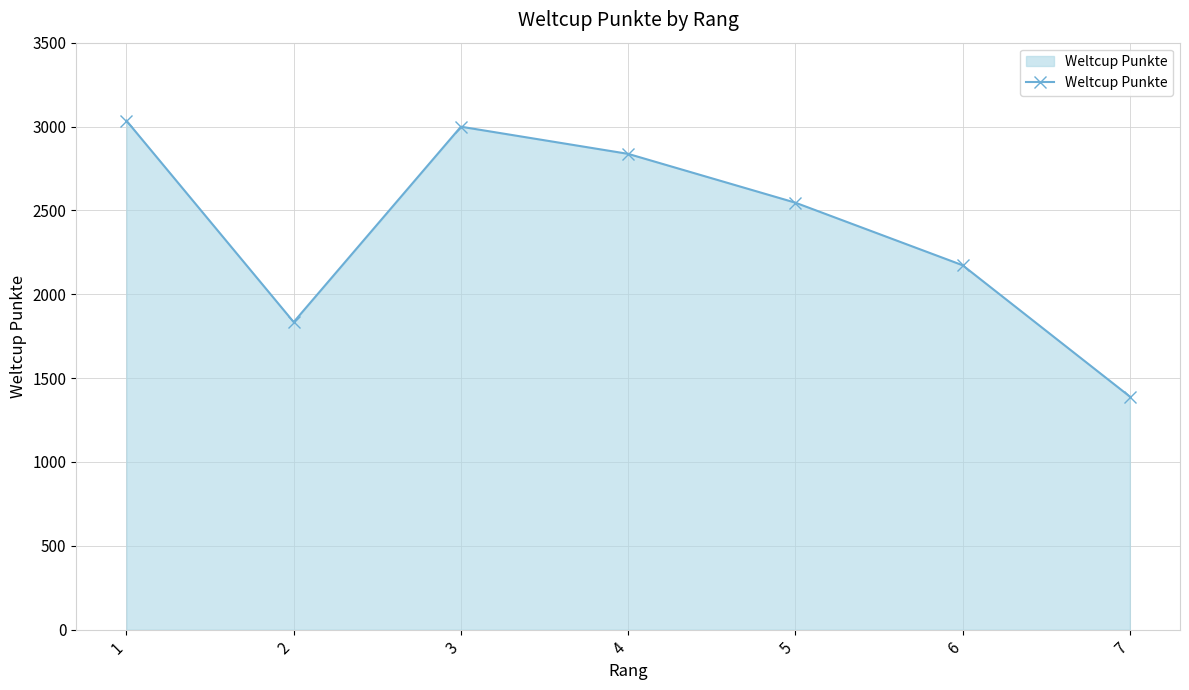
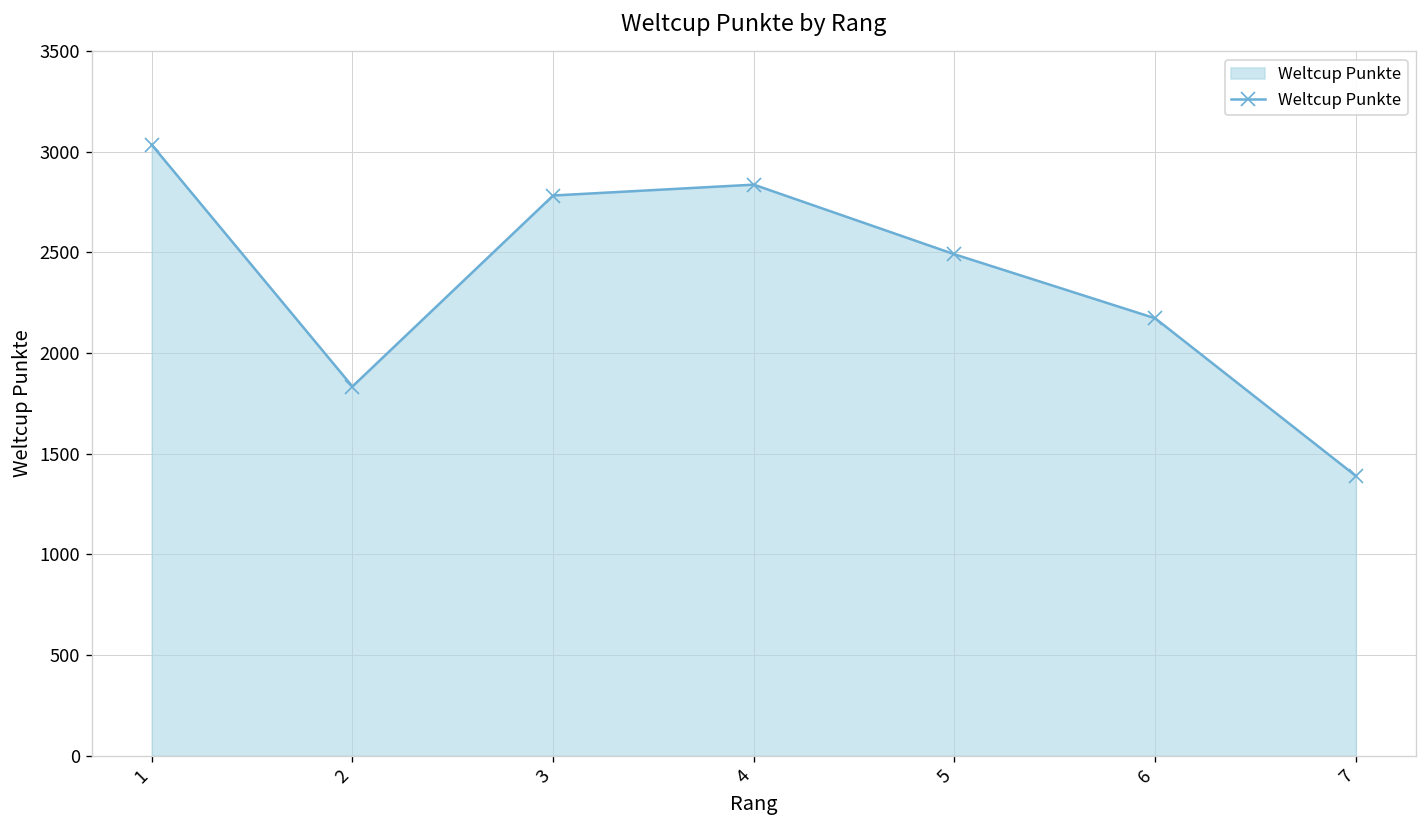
3: 3000 -> 2780
5: 2550 -> 2490
